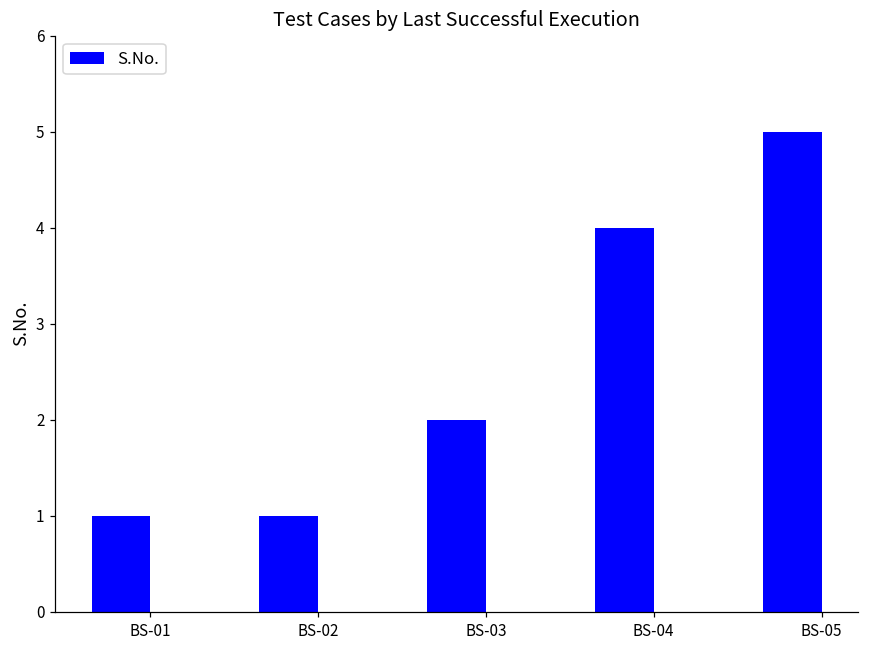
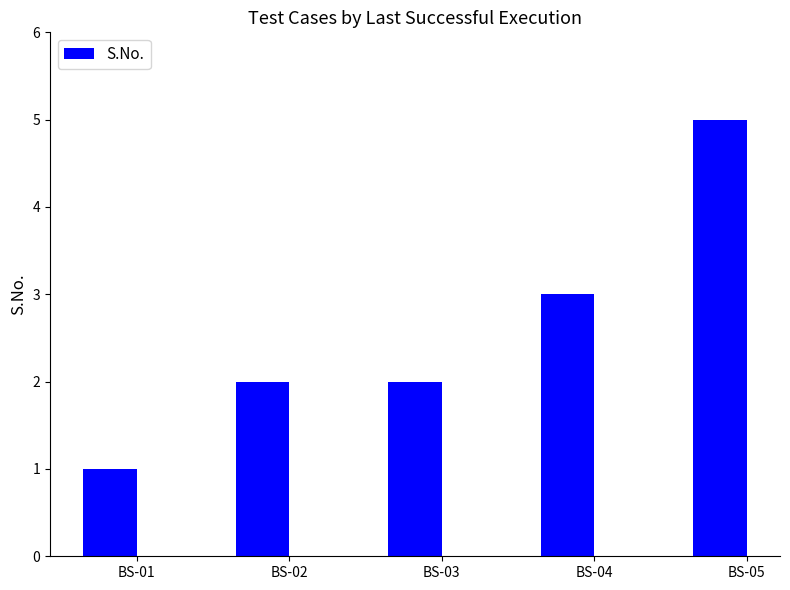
BS-02: 1 -> 2
BS-04: 4 -> 3
